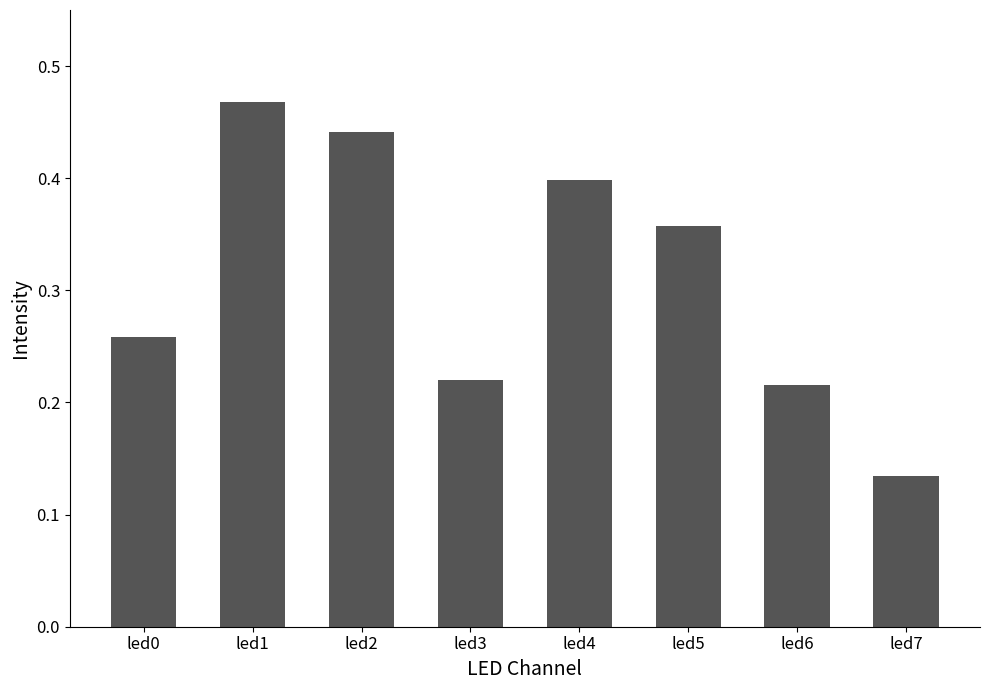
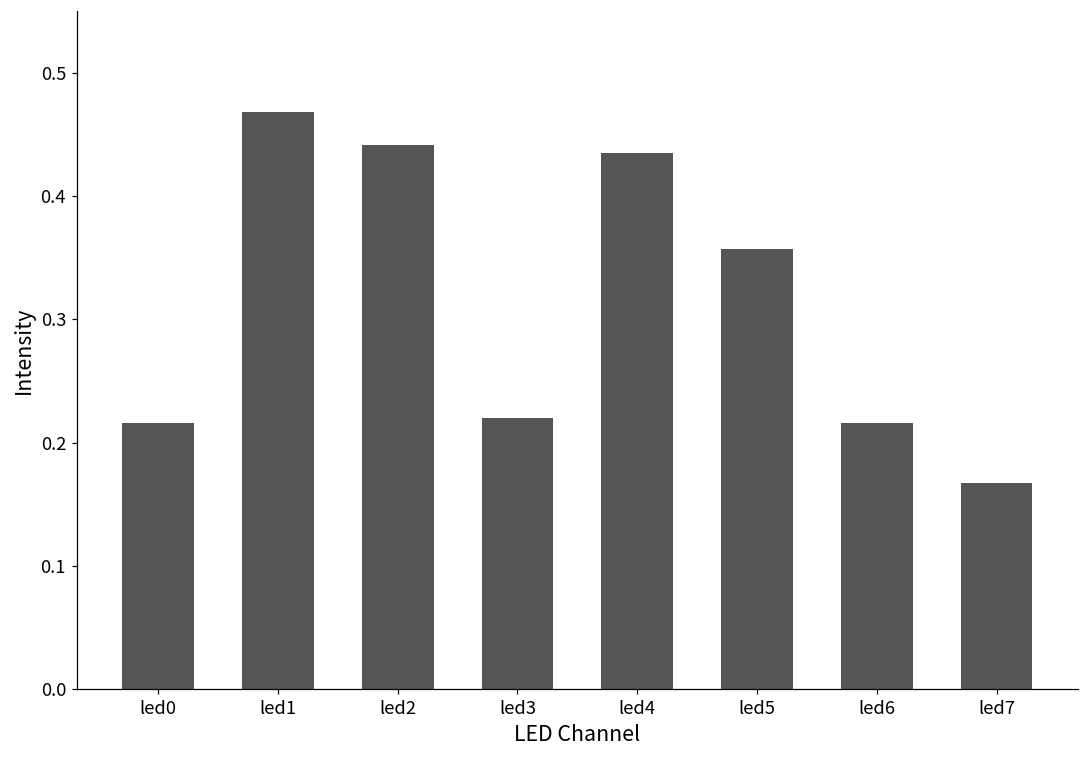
led0: 0.258 -> 0.216
led4: 0.398 -> 0.435
led7: 0.134 -> 0.167
